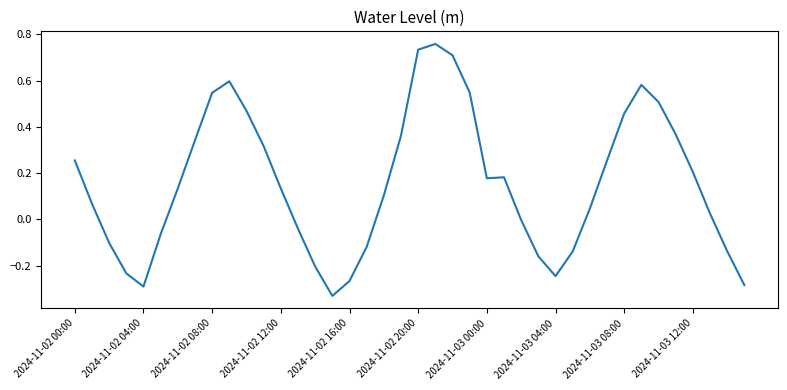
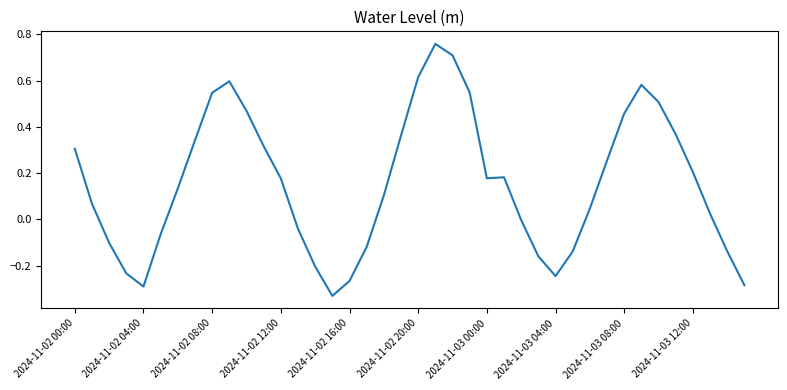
2024-11-02 00:00: 0.26 -> 0.31
2024-11-02 12:00: 0.13 -> 0.18
2024-11-02 20:00: 0.73 -> 0.62
